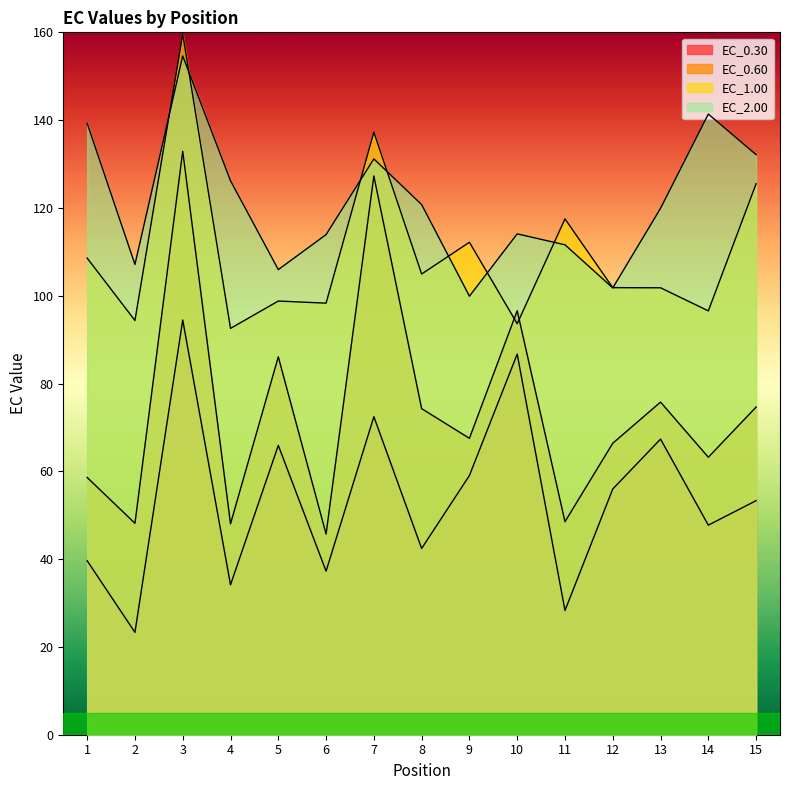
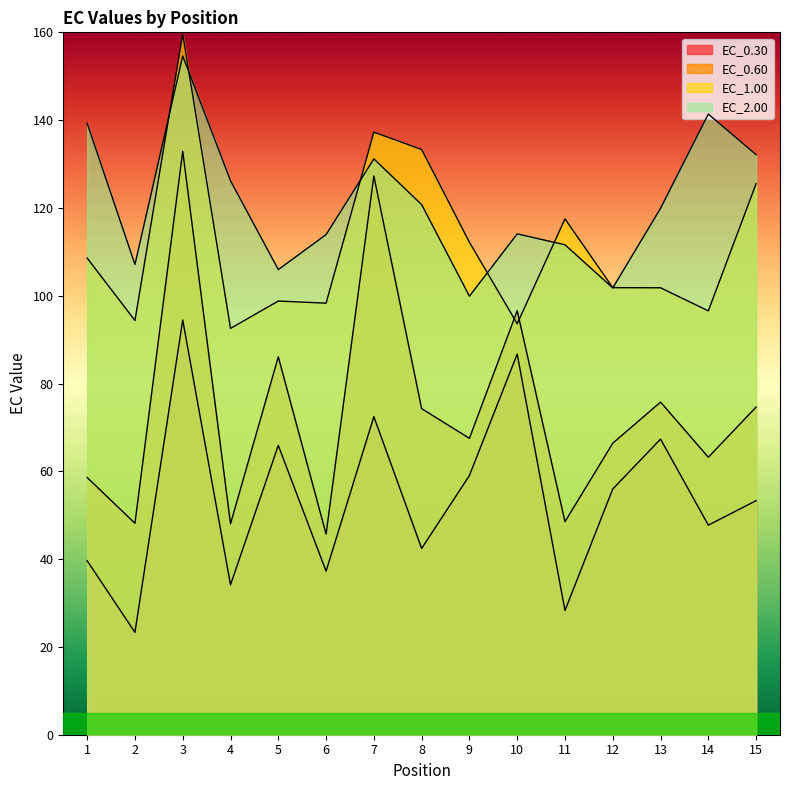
EC_1.00, 8: 105 -> 133
